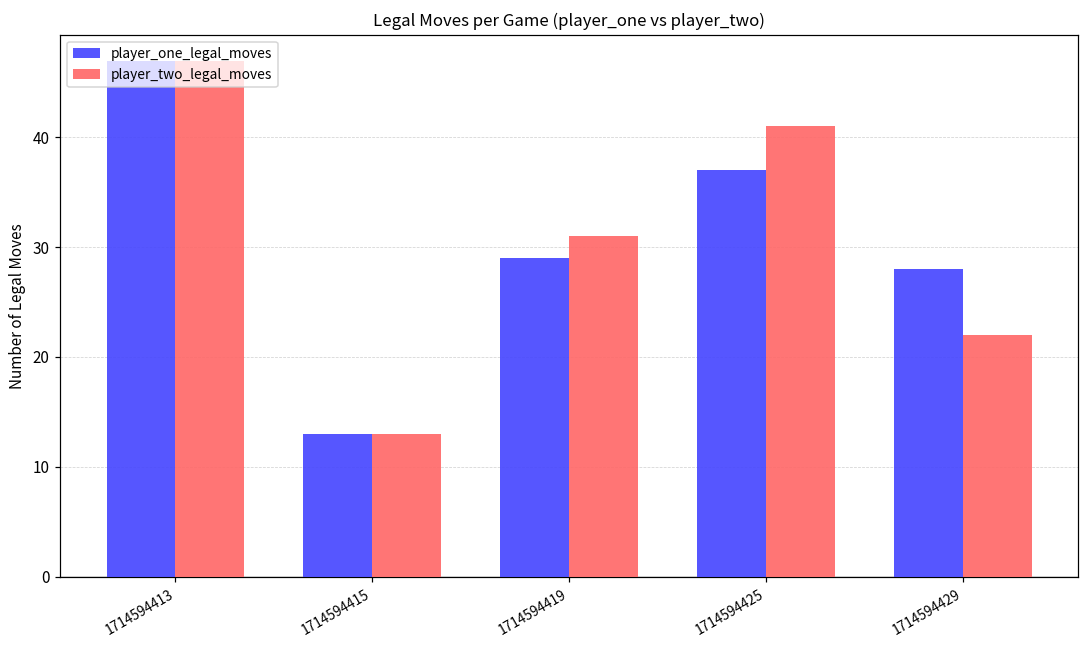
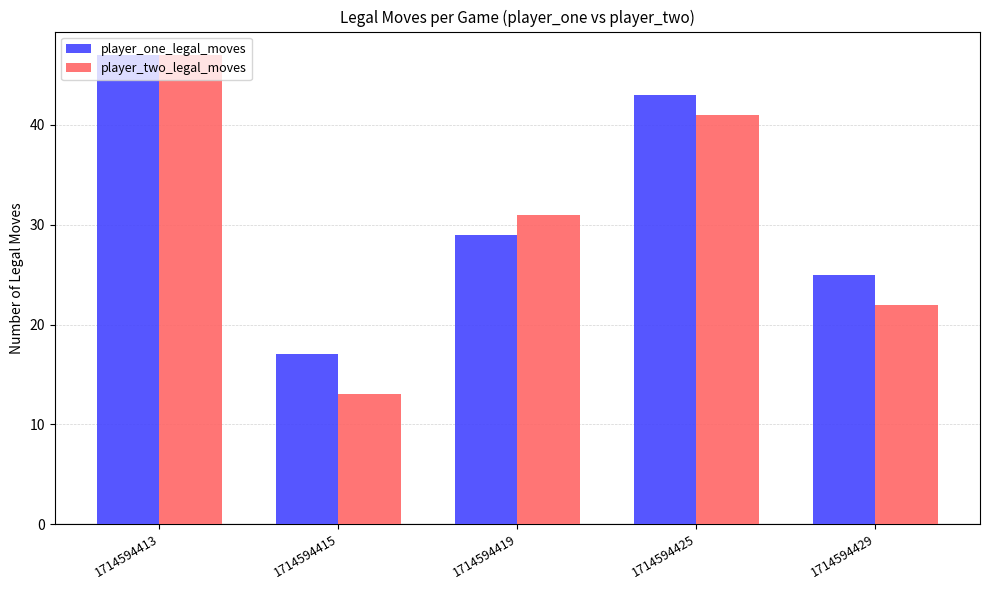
player_one_legal_moves, 1714594415: 13 -> 17
player_one_legal_moves, 1714594425: 37 -> 43
player_one_legal_moves, 1714594429: 28 -> 25
